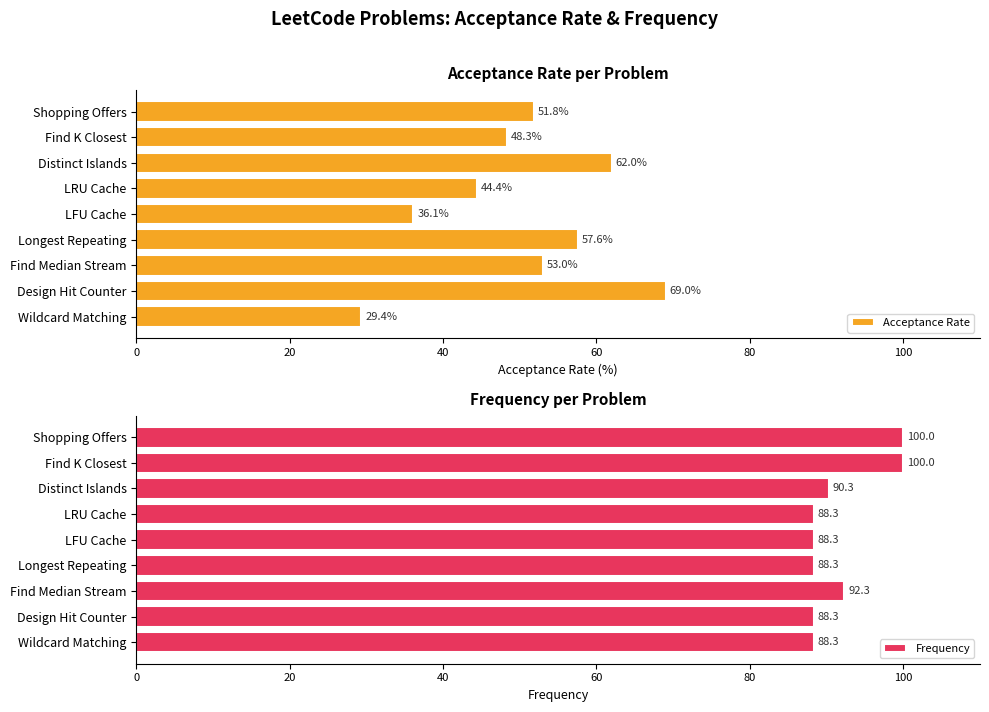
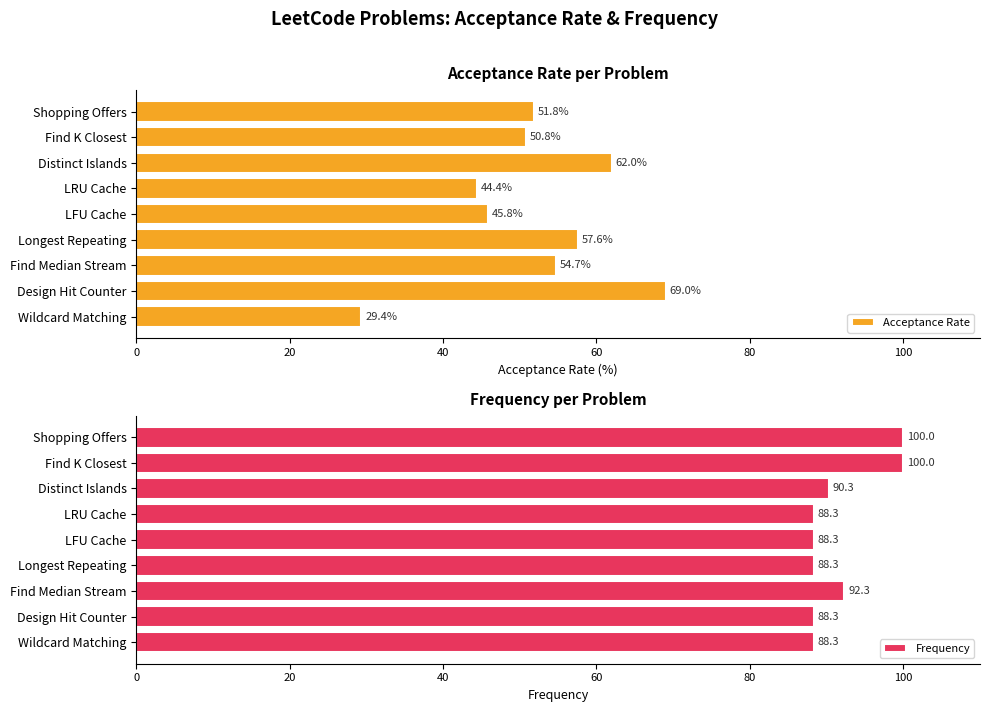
Acceptance Rate per Problem, Find K Closest: 48.3% -> 50.8%
Acceptance Rate per Problem, LFU Cache: 36.1% -> 45.8%
Acceptance Rate per Problem, Find Median Stream: 53.0% -> 54.7%
